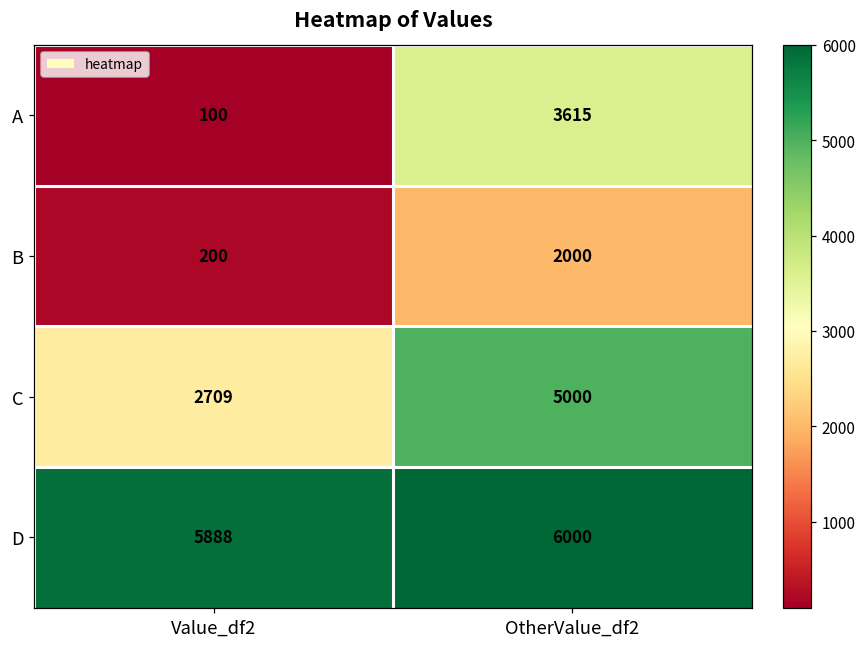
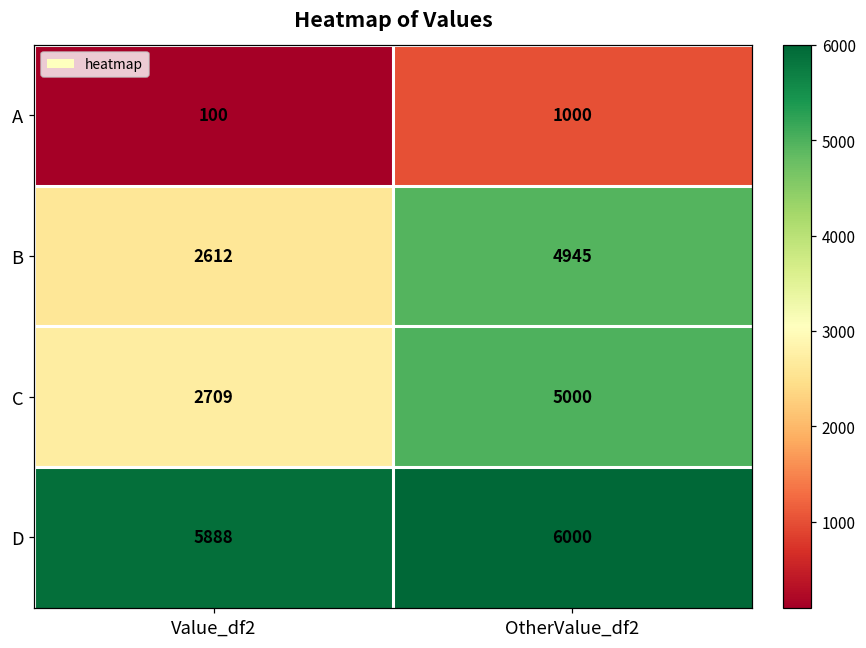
A, OtherValue_df2: 3615 -> 1000
B, Value_df2: 200 -> 2612
B, OtherValue_df2: 2000 -> 4945
